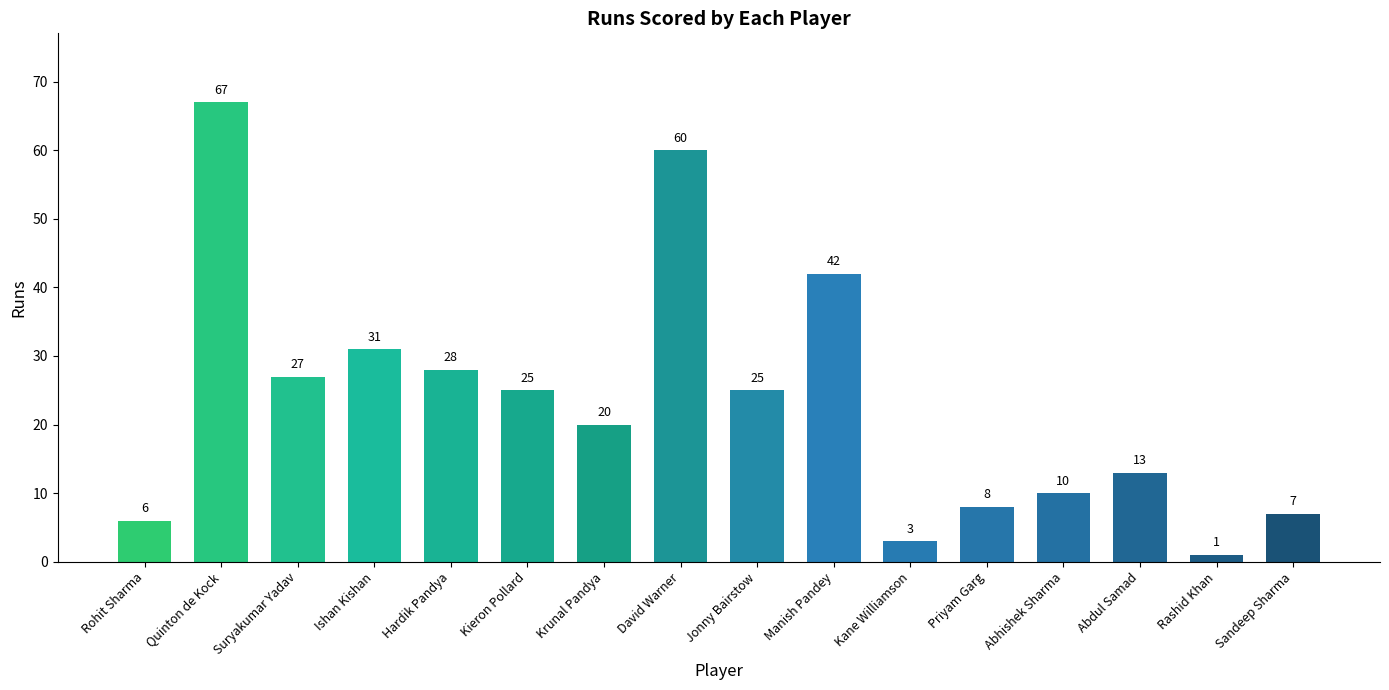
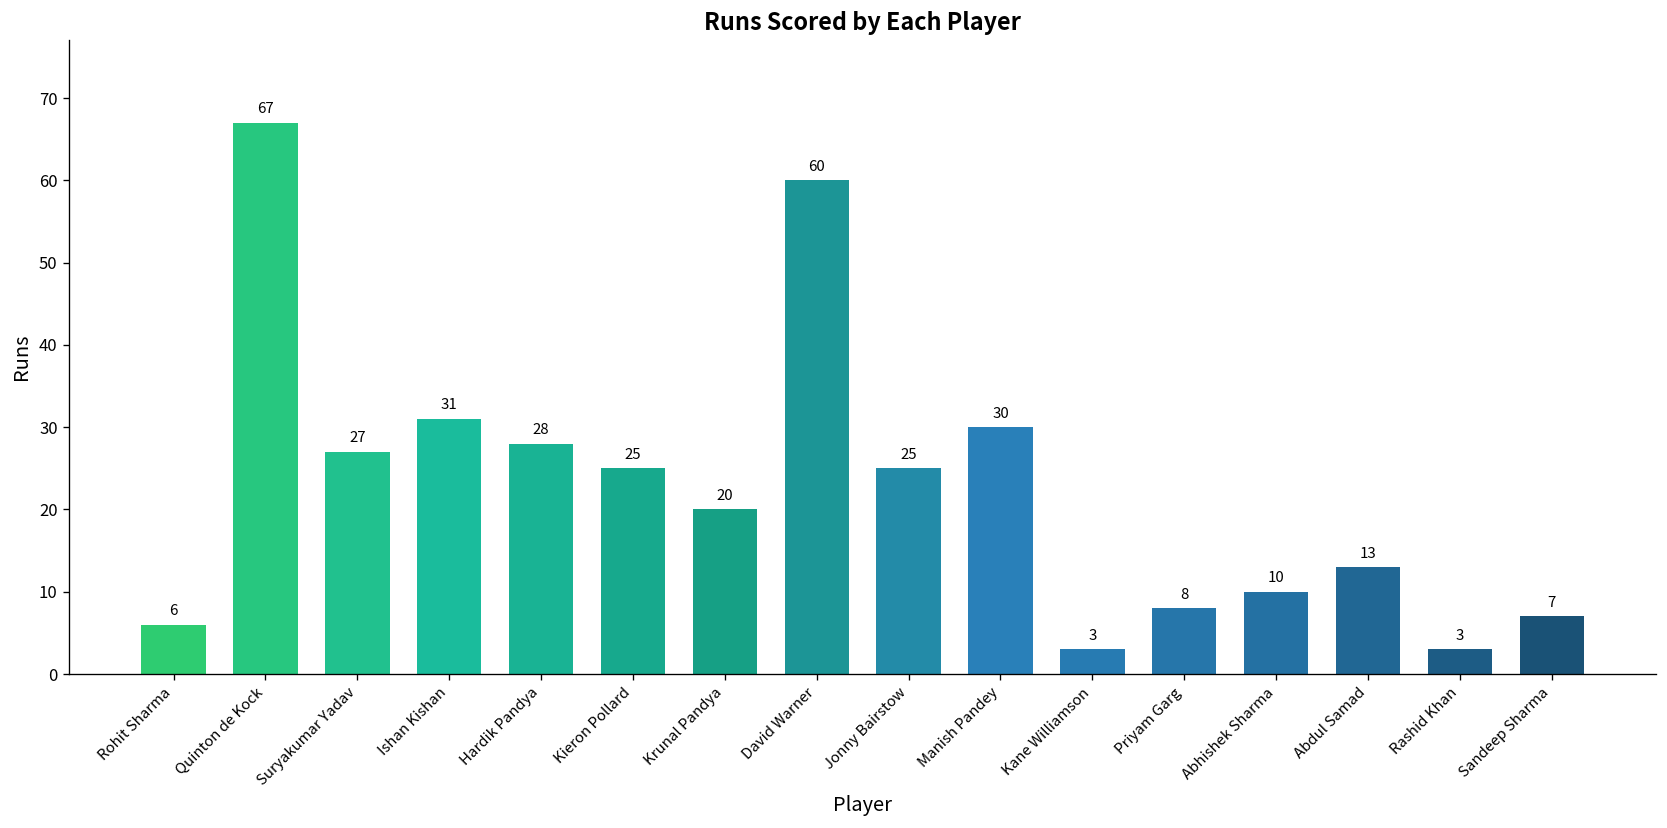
Manish Pandey: 42 -> 30
Rashid Khan: 1 -> 3
